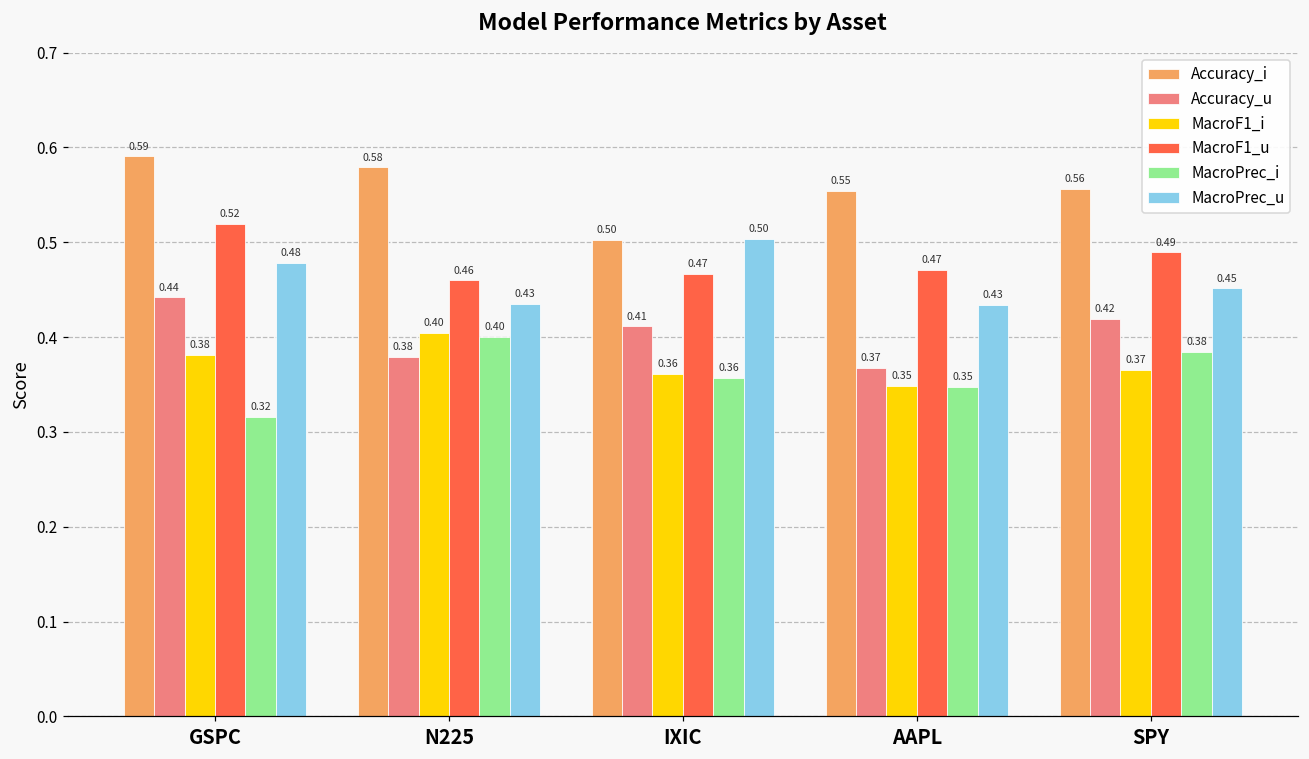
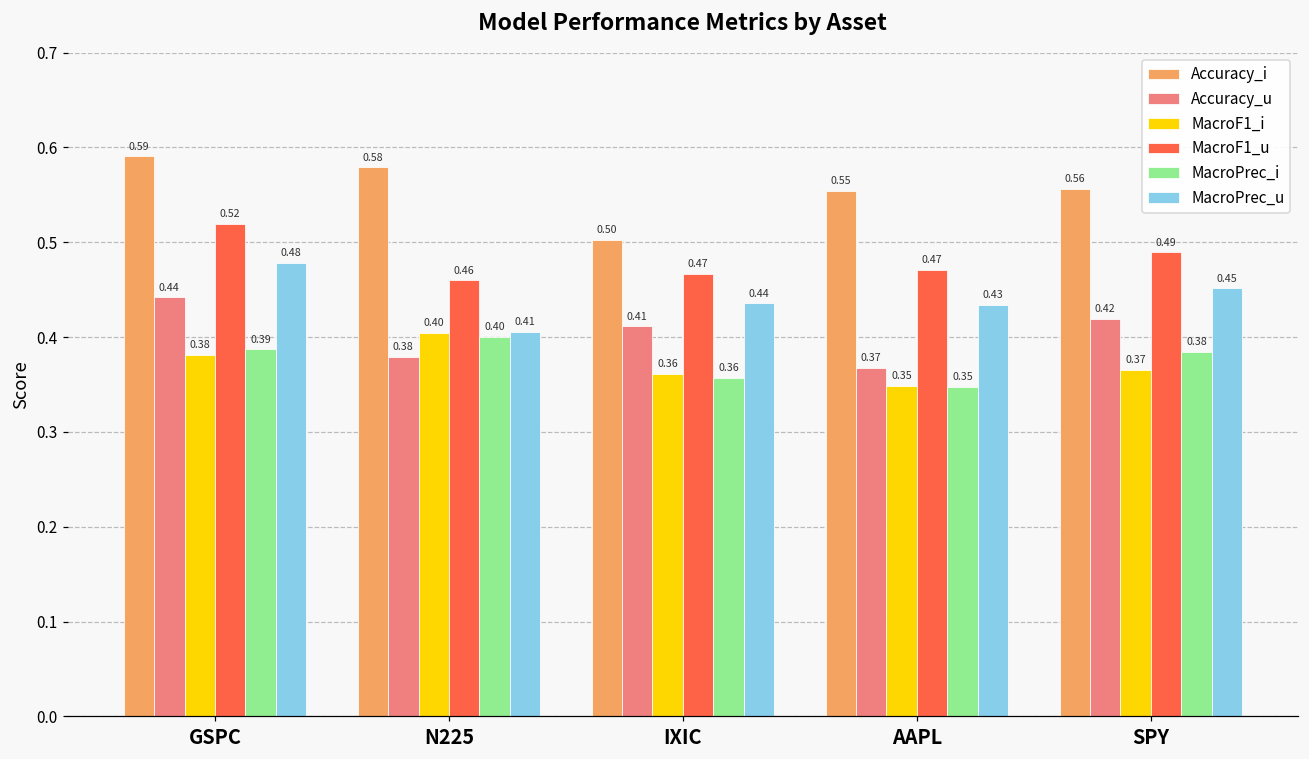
MacroPrec_i, GSPC: 0.32 -> 0.39
MacroPrec_u, N225: 0.43 -> 0.41
MacroPrec_u, IXIC: 0.50 -> 0.44
